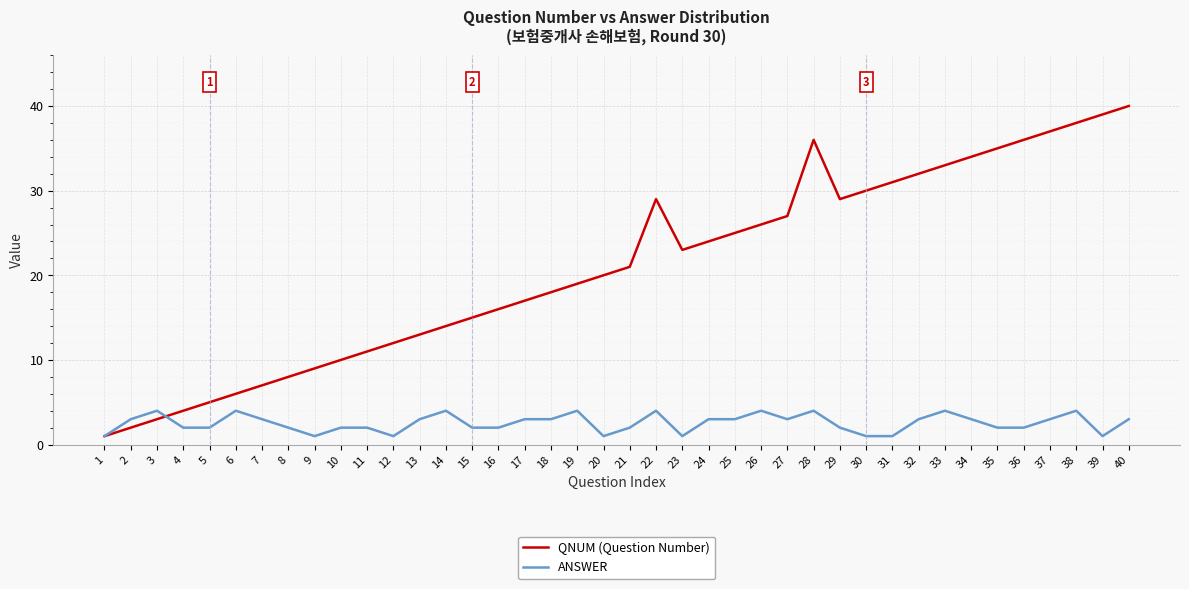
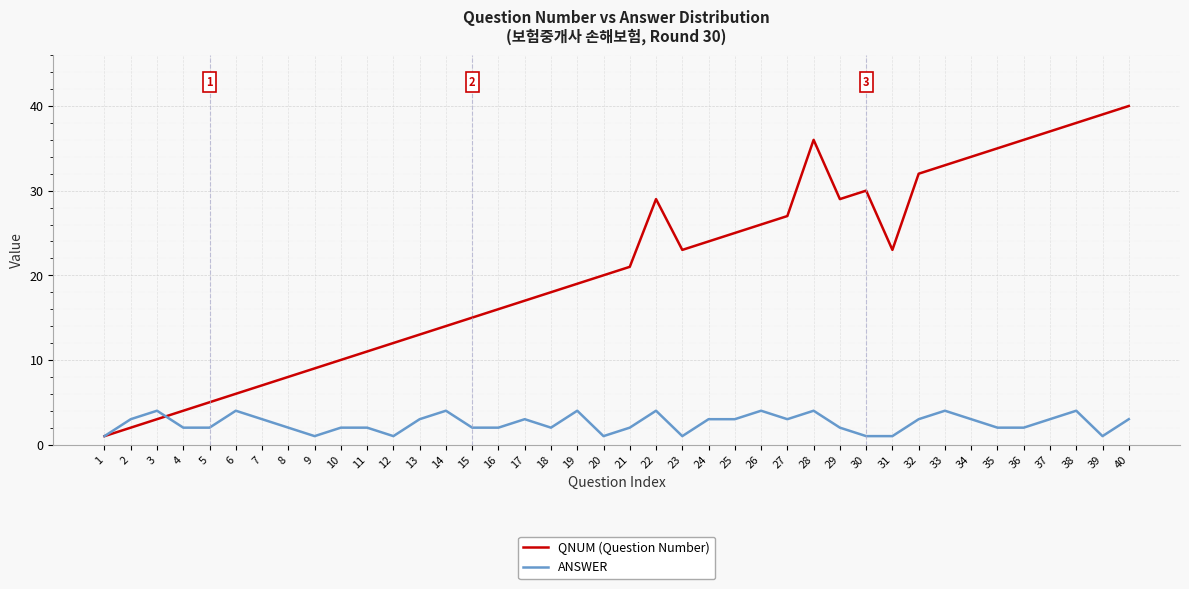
ANSWER, 18: 3 -> 2
QNUM (Question Number), 31: 31 -> 23
